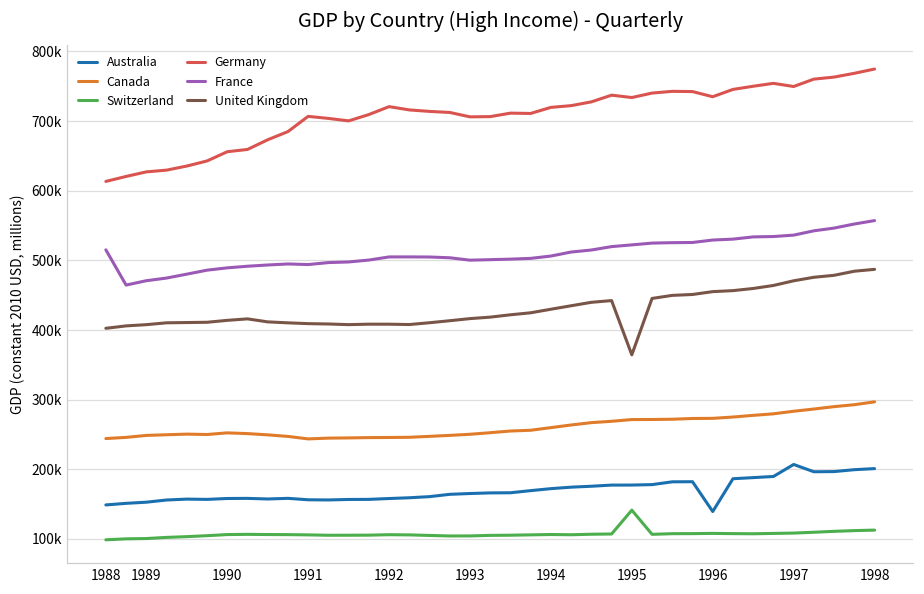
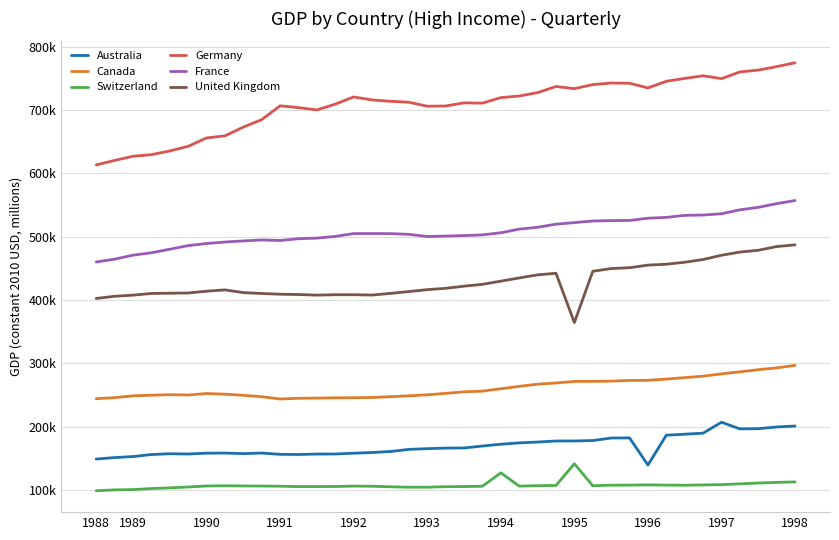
France, 1988: 520000 -> 460000
Switzerland, 1994: 110000 -> 130000
